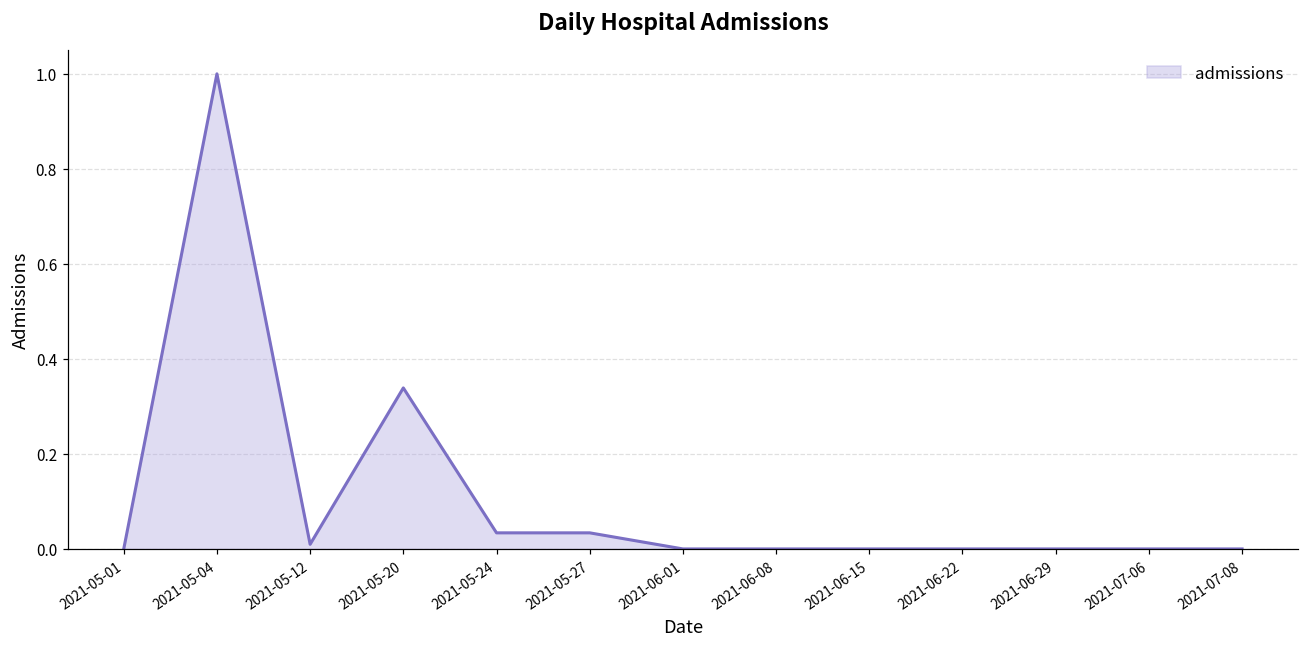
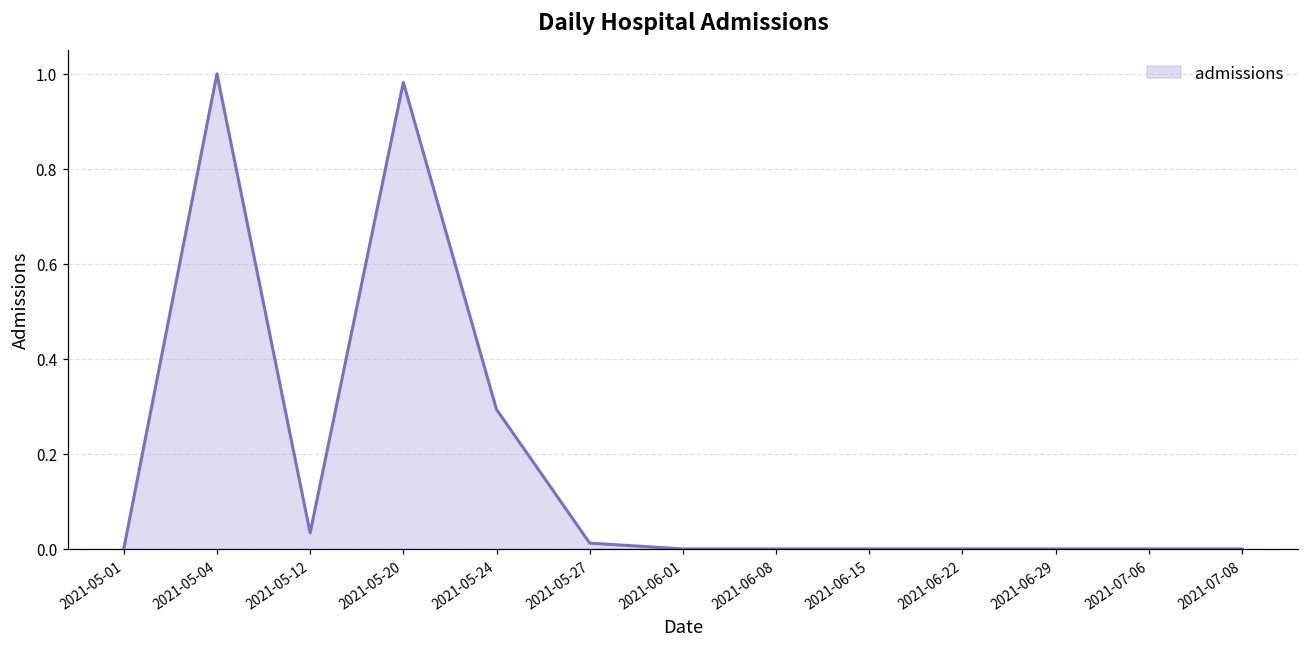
2021-05-12: 0.01 -> 0.03
2021-05-20: 0.34 -> 0.98
2021-05-24: 0.03 -> 0.29
2021-05-27: 0.03 -> 0.01
